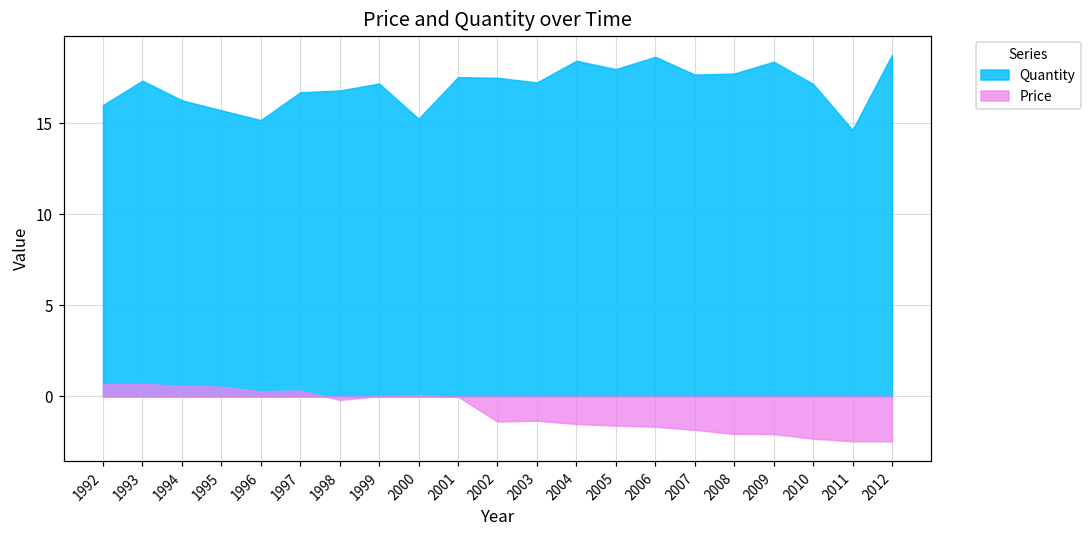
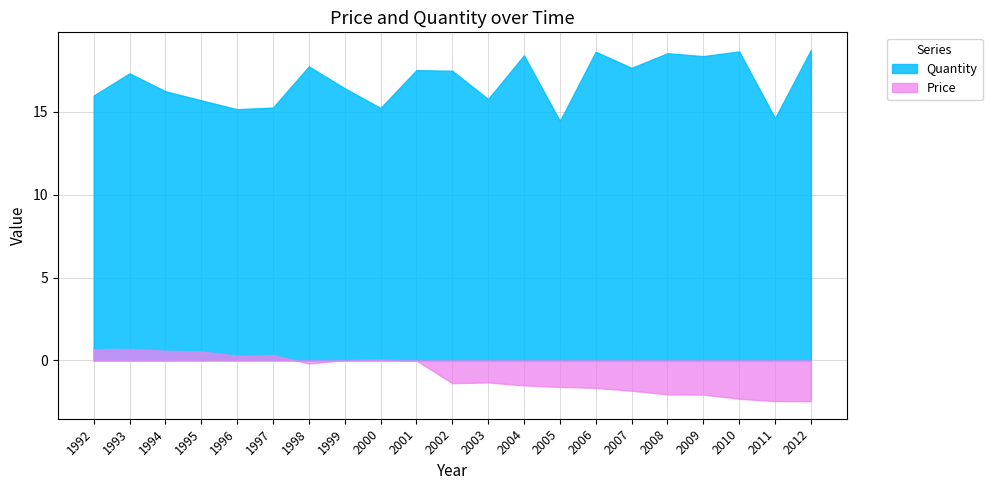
Quantity, 1997: 16.7 -> 15.3
Quantity, 1998: 16.8 -> 17.7
Quantity, 1999: 17.2 -> 16.4
Quantity, 2003: 17.2 -> 15.8
Quantity, 2005: 18.0 -> 14.4
Quantity, 2008: 17.7 -> 18.5
Quantity, 2010: 17.1 -> 18.7
